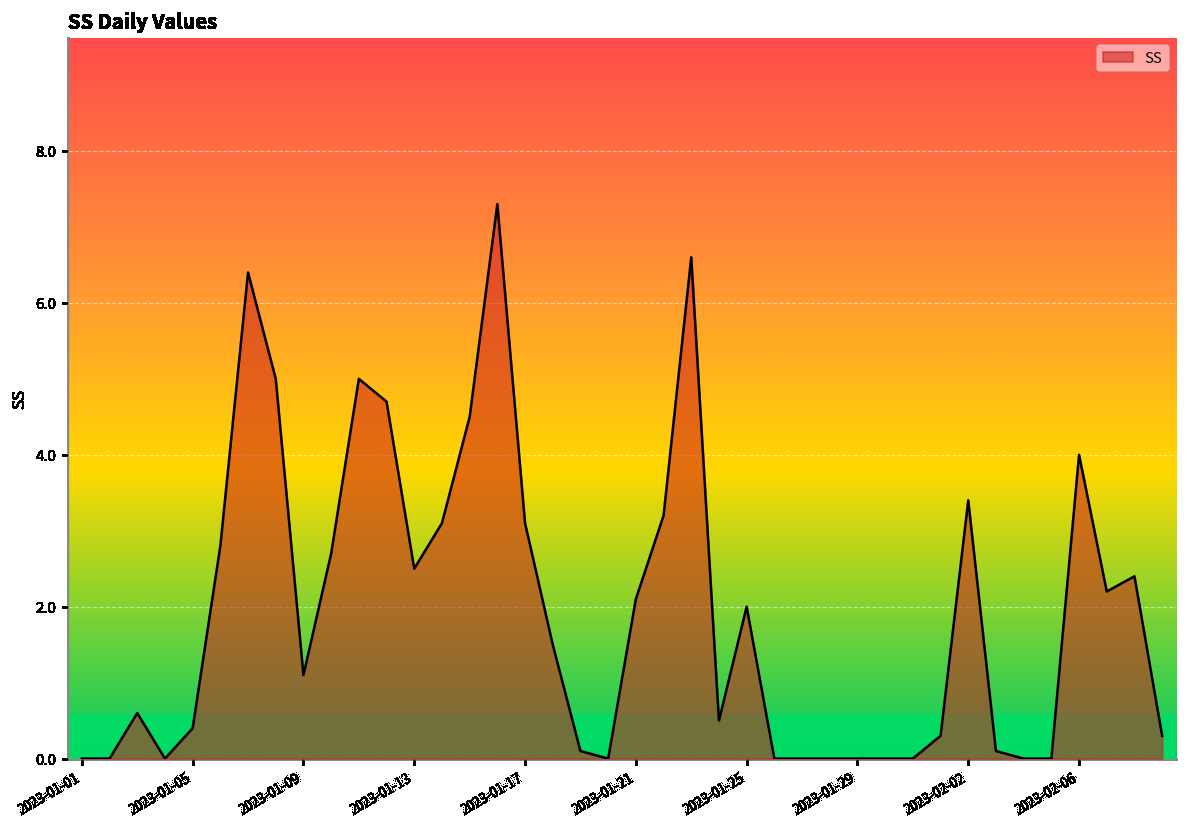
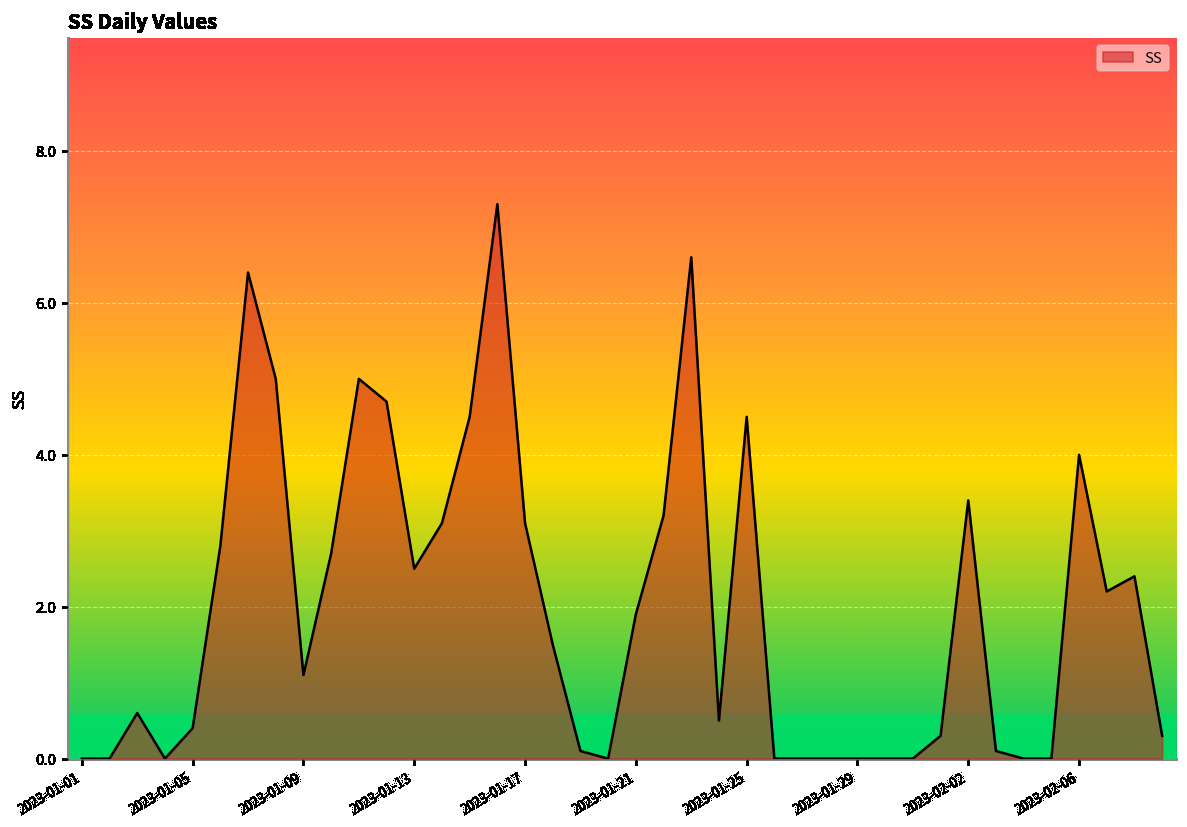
2023-01-21: 2.1 -> 1.9
2023-01-25: 2.0 -> 4.5
